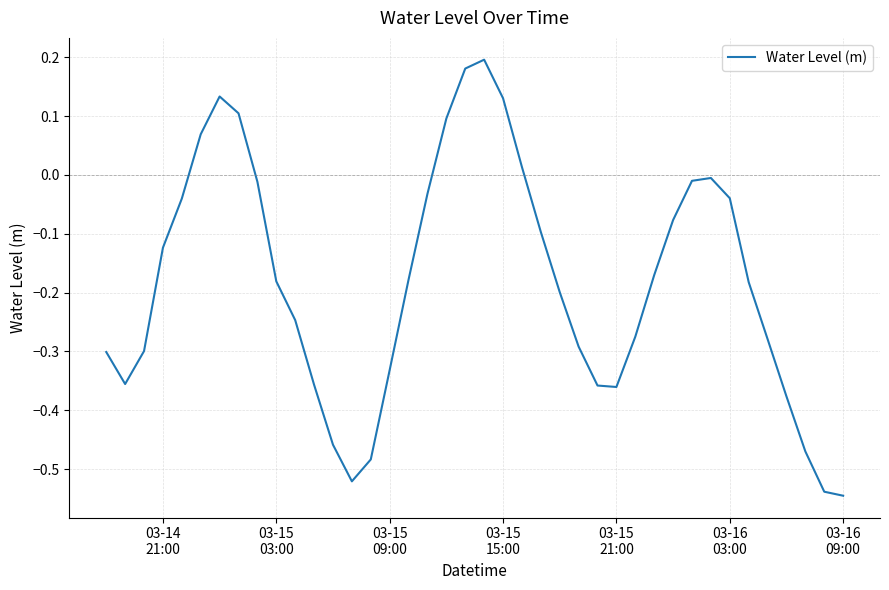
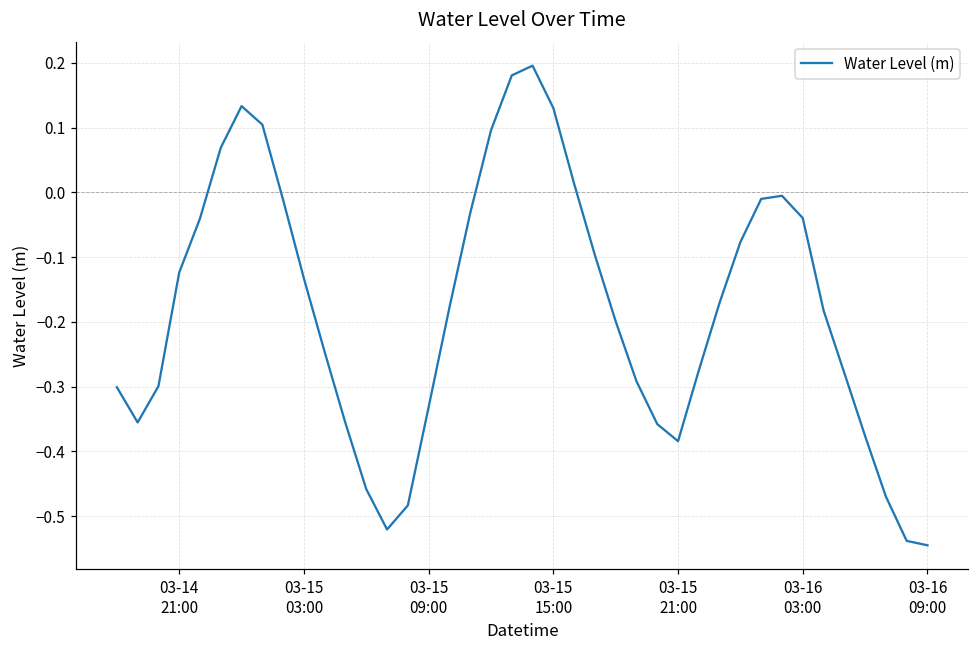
03-15 03:00: -0.18 -> -0.13
03-15 21:00: -0.36 -> -0.38
